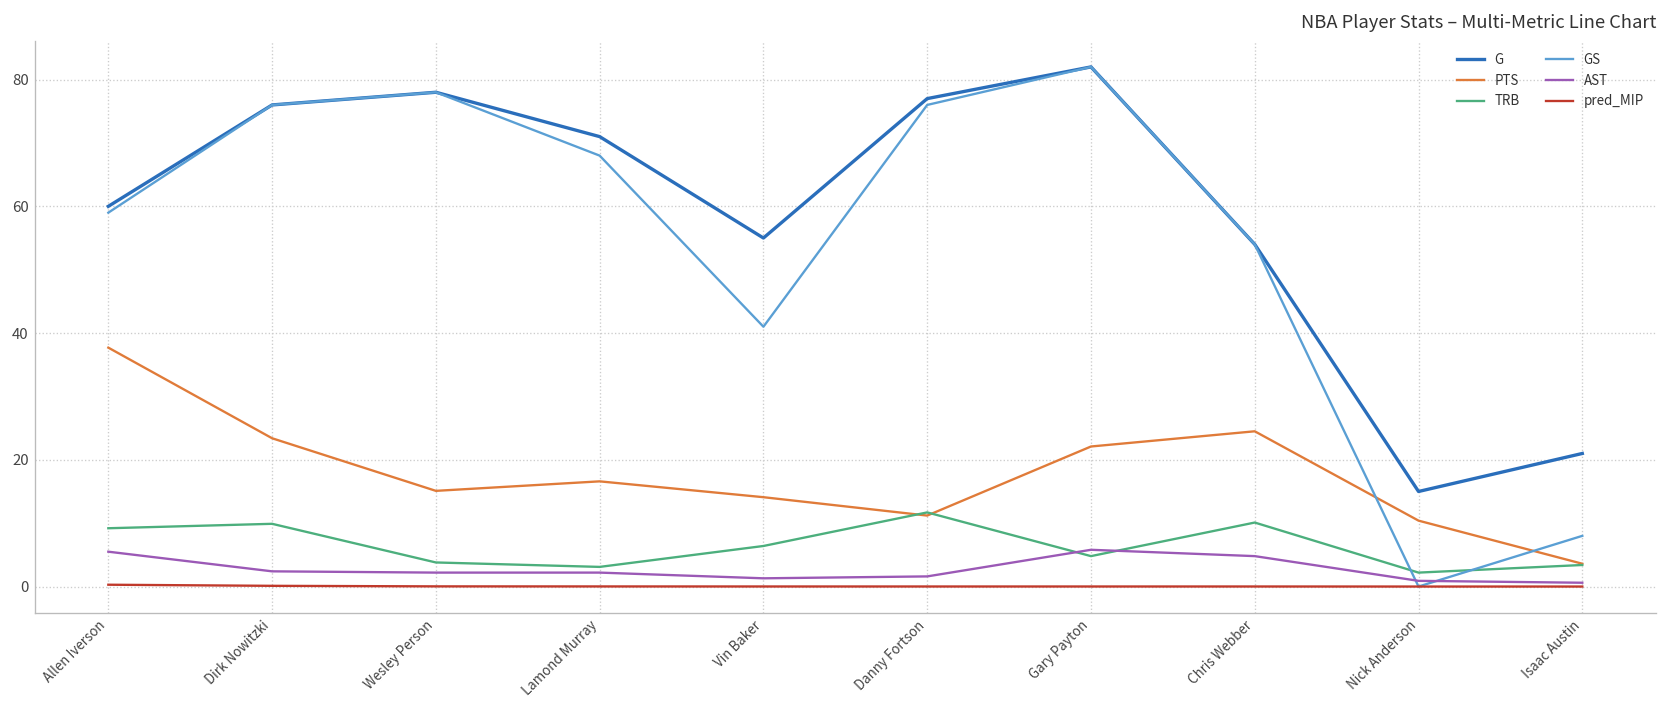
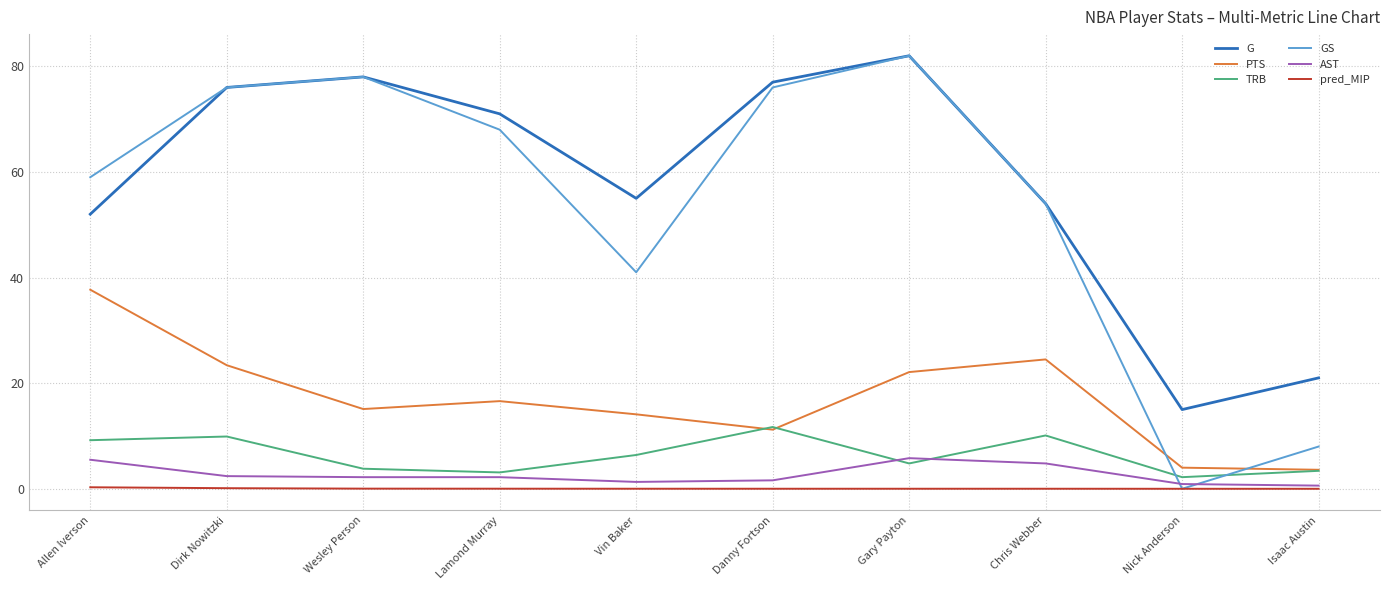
G, Allen Iverson: 60 -> 52
PTS, Nick Anderson: 10 -> 4
